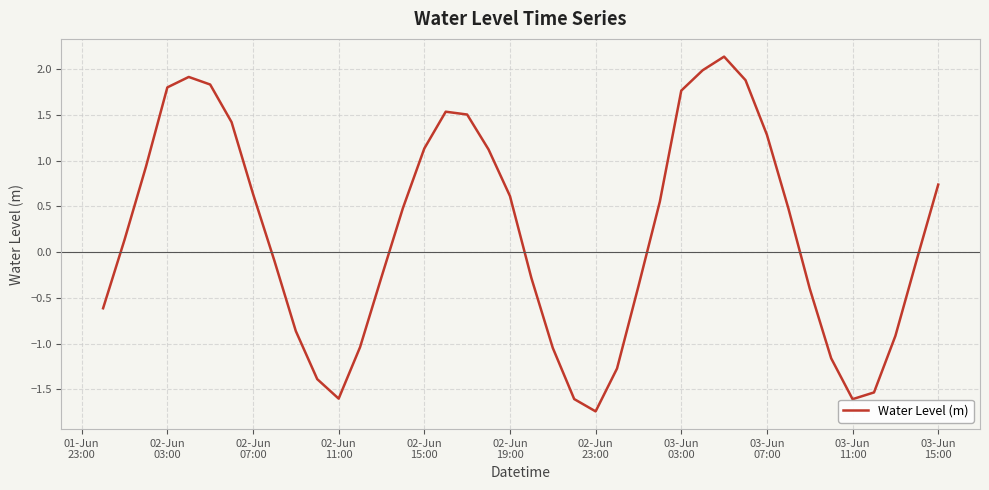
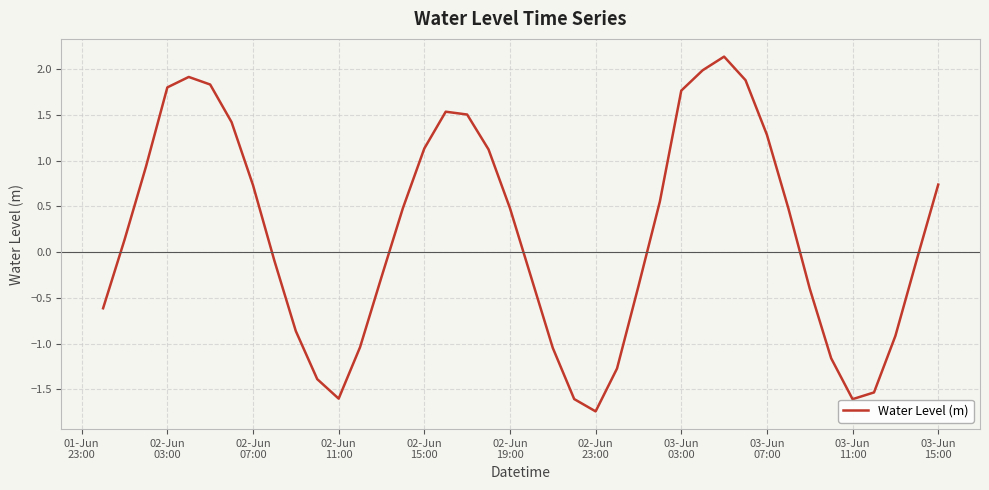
02-Jun 07:00: 0.6 -> 0.7
02-Jun 19:00: 0.6 -> 0.5
